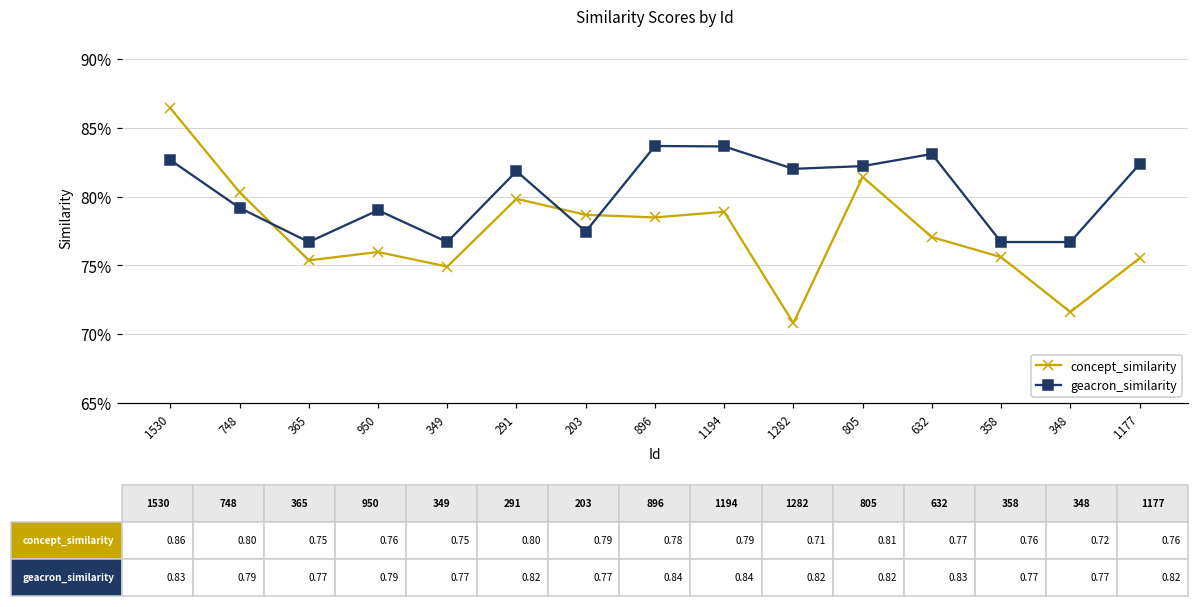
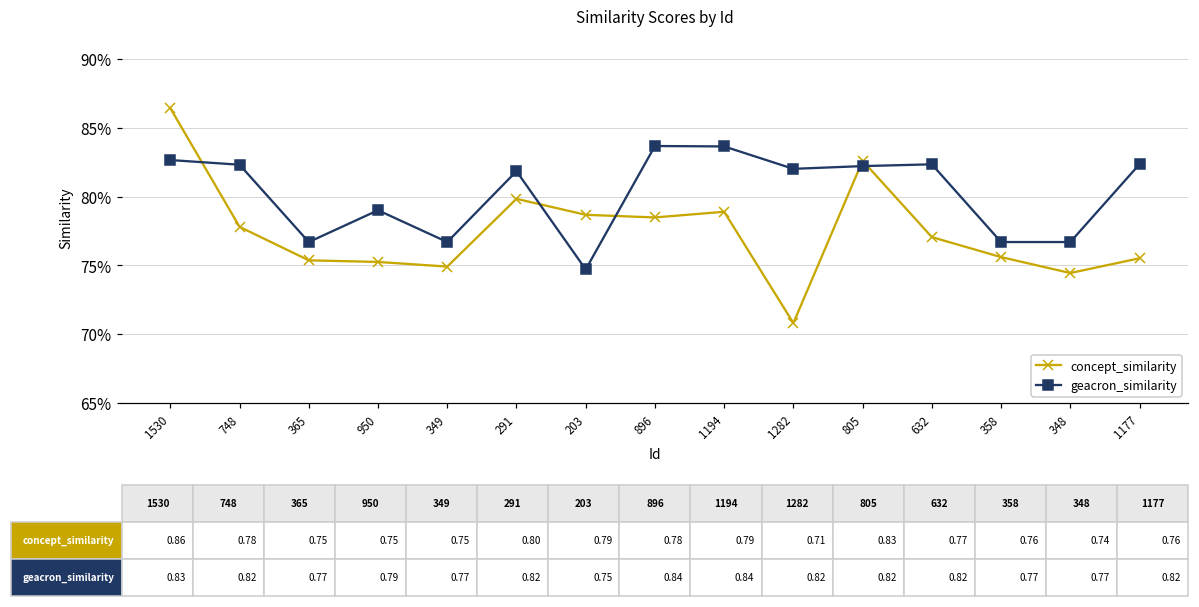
concept_similarity, 748: 0.80 -> 0.78
geacron_similarity, 748: 0.79 -> 0.82
concept_similarity, 950: 0.76 -> 0.75
geacron_similarity, 203: 0.77 -> 0.75
concept_similarity, 805: 0.81 -> 0.83
geacron_similarity, 632: 0.83 -> 0.82
concept_similarity, 348: 0.72 -> 0.74
